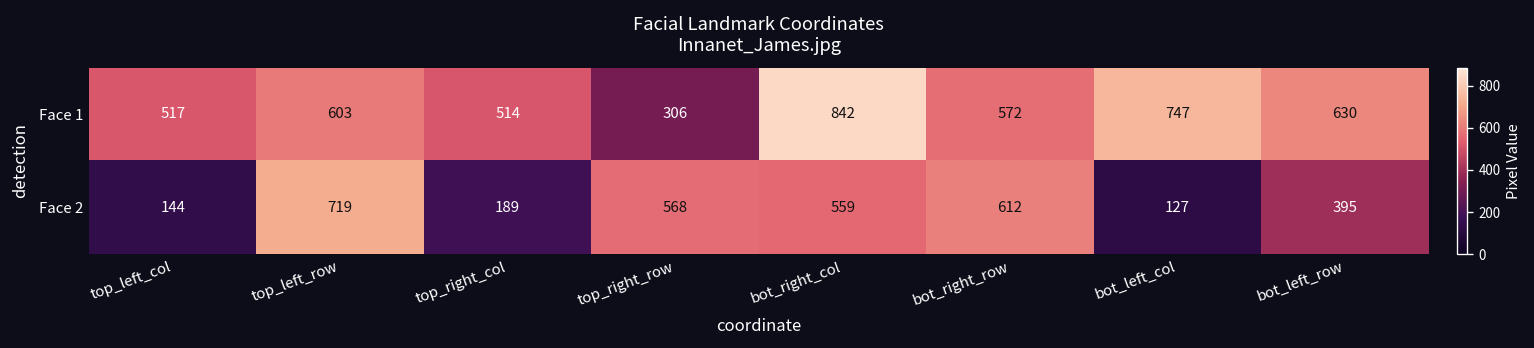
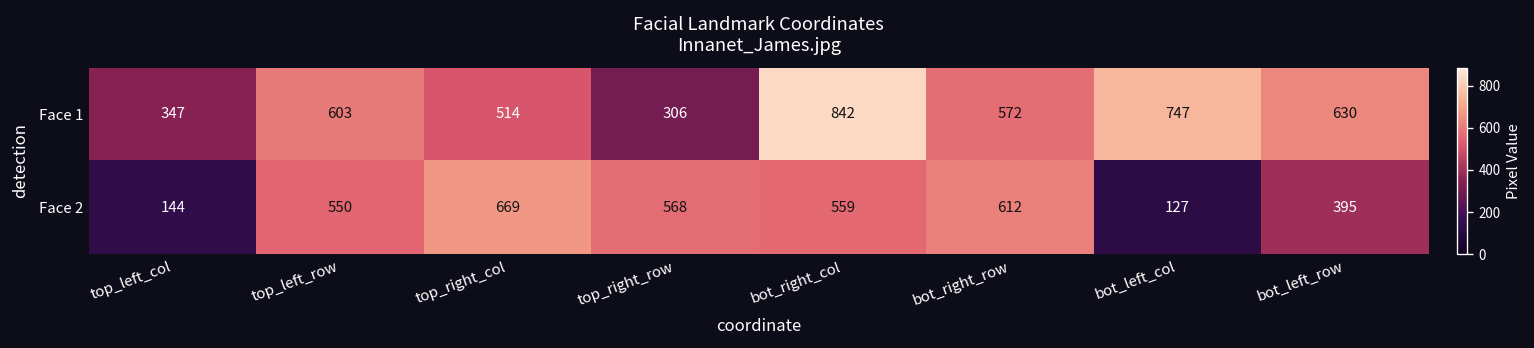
Face 1, top_left_col: 517 -> 347
Face 2, top_left_row: 719 -> 550
Face 2, top_right_col: 189 -> 669
